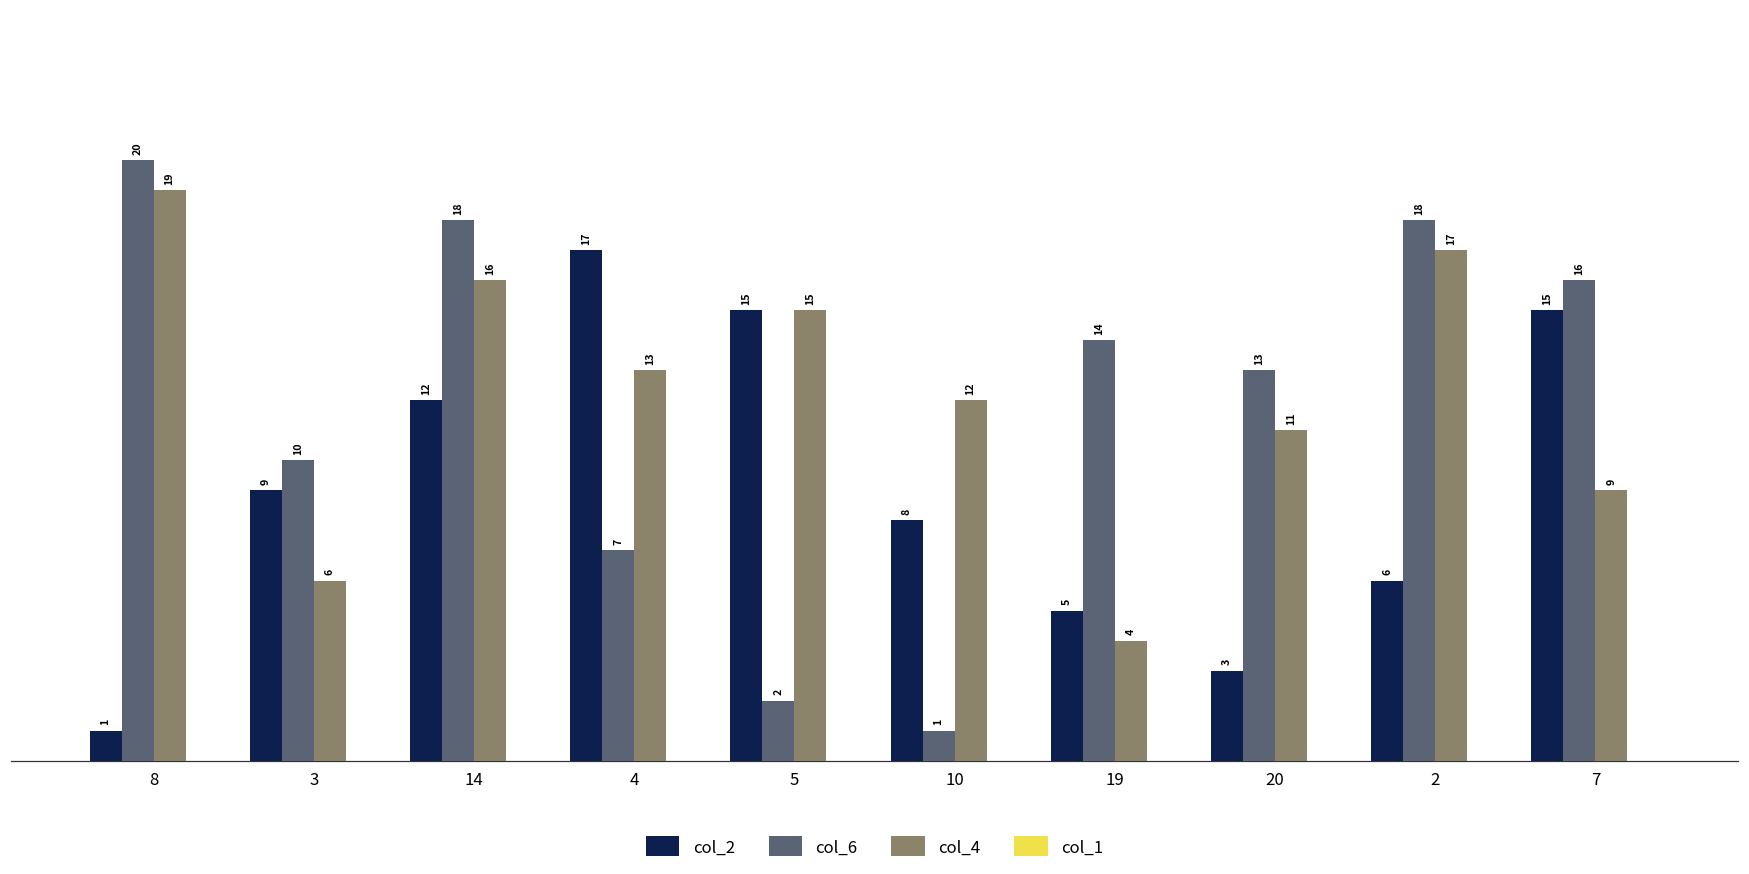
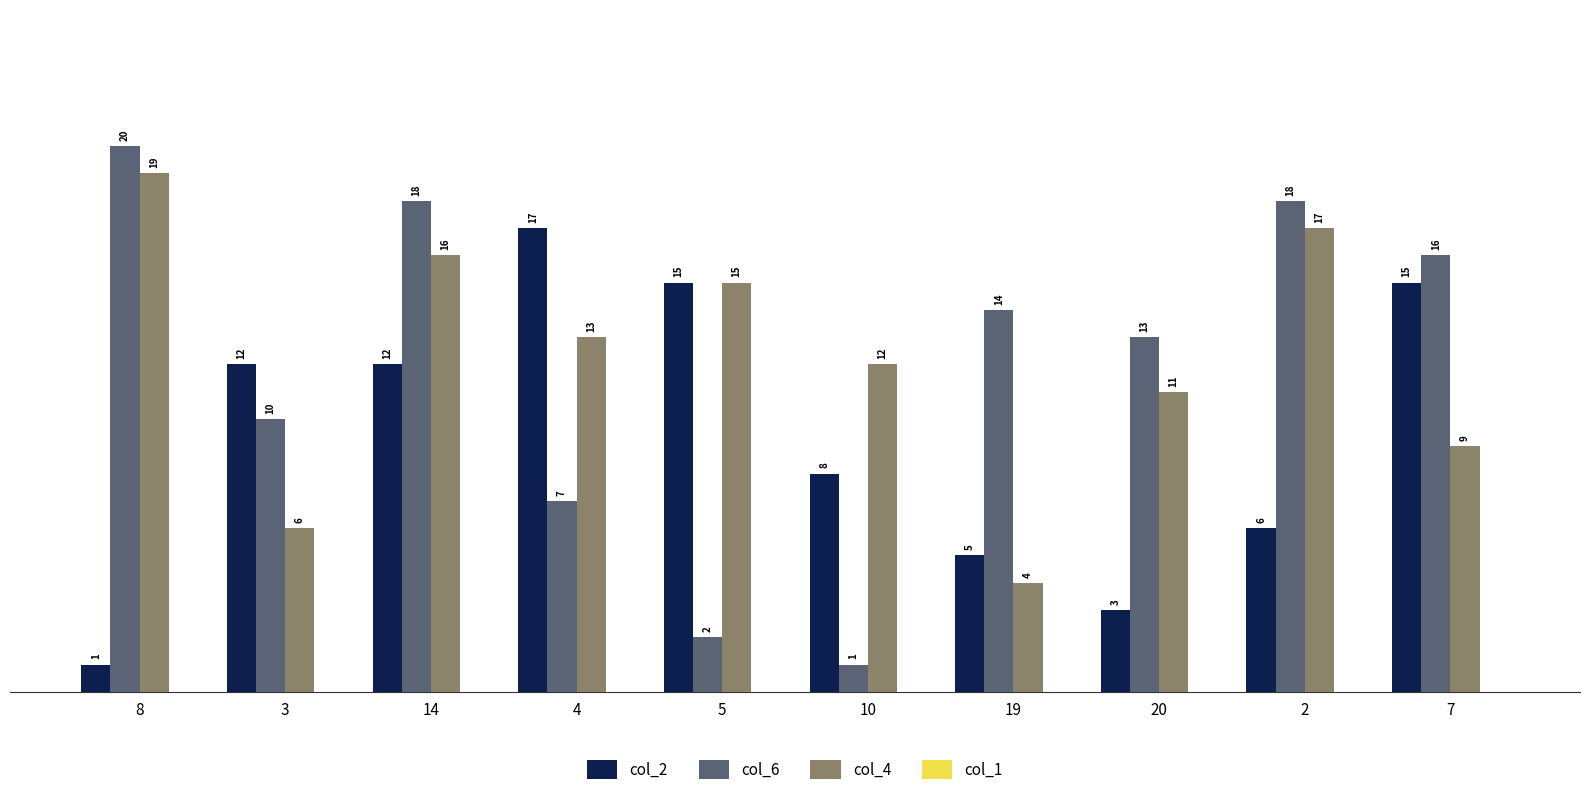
col_2, 3: 9 -> 12
